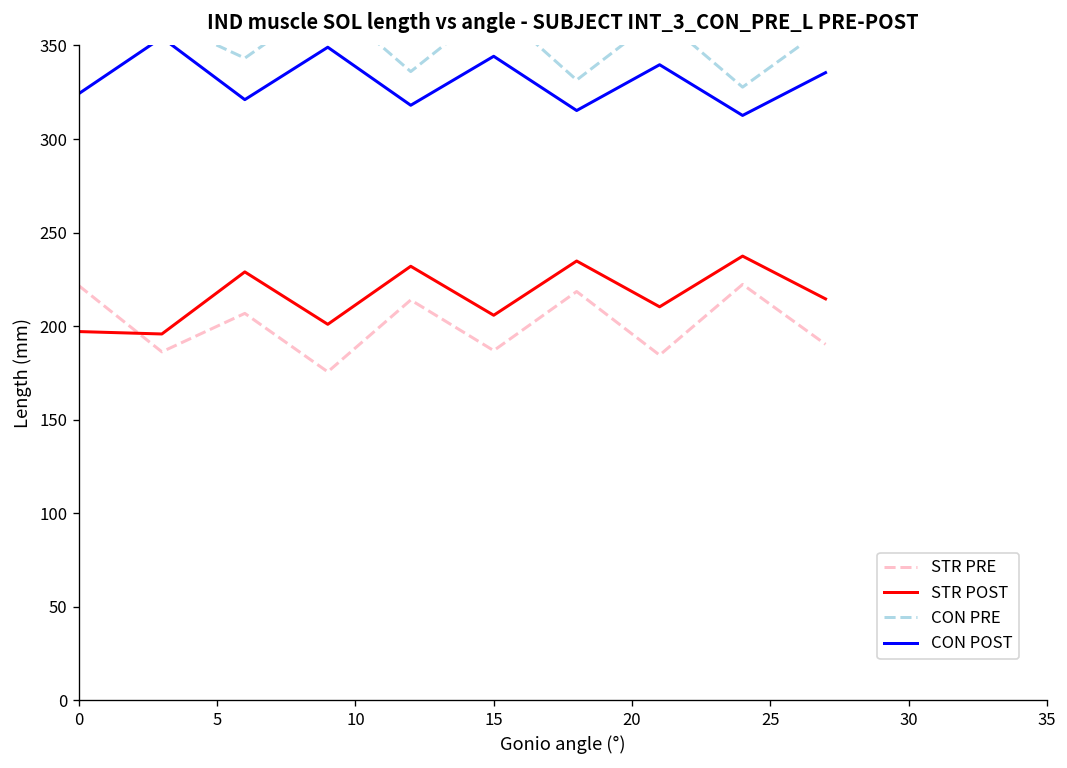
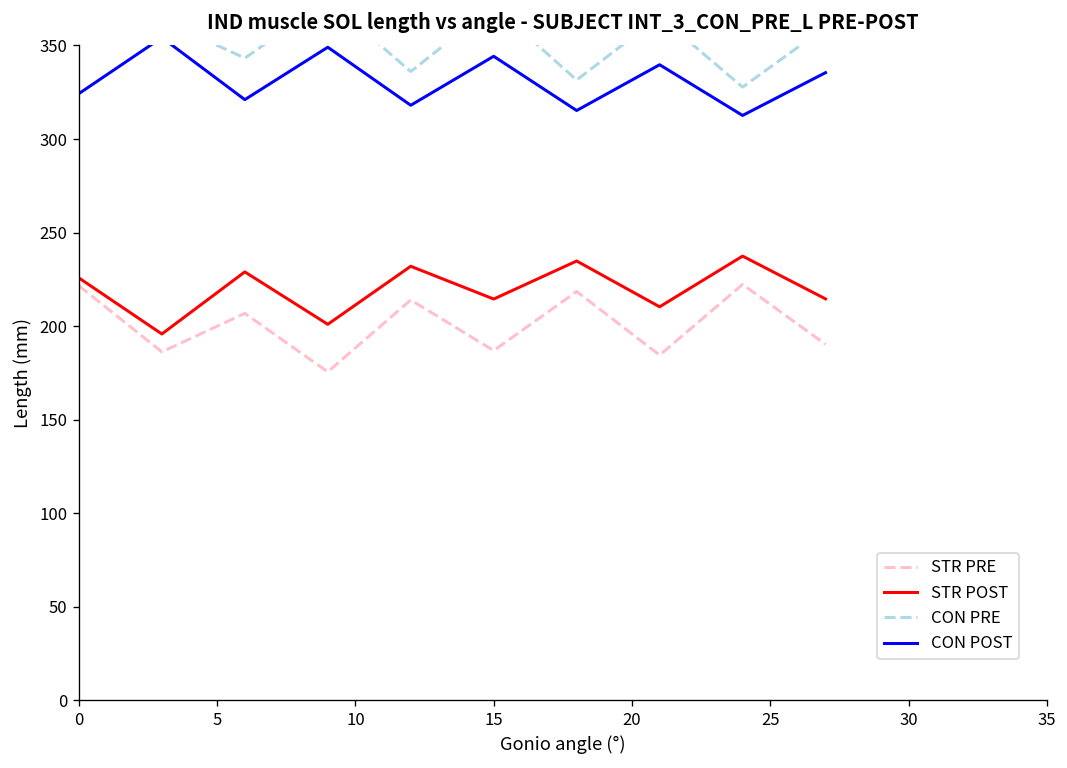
STR POST, 0: 197 -> 226
STR POST, 15: 206 -> 214
